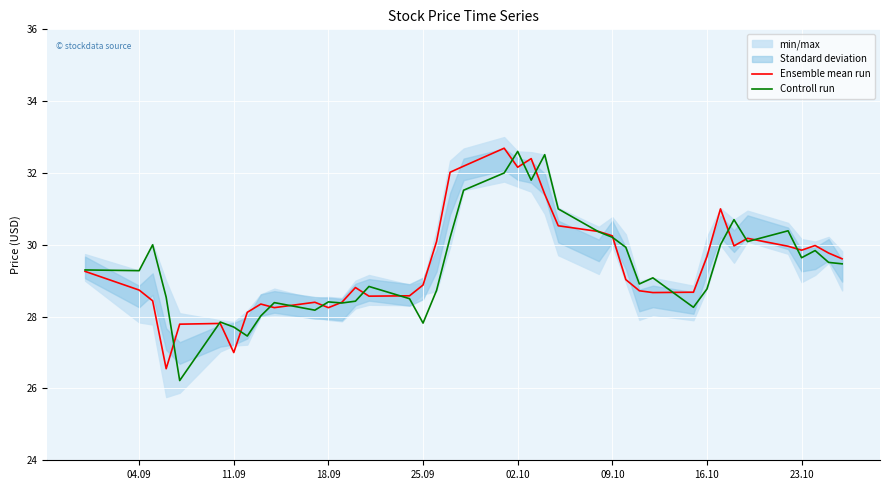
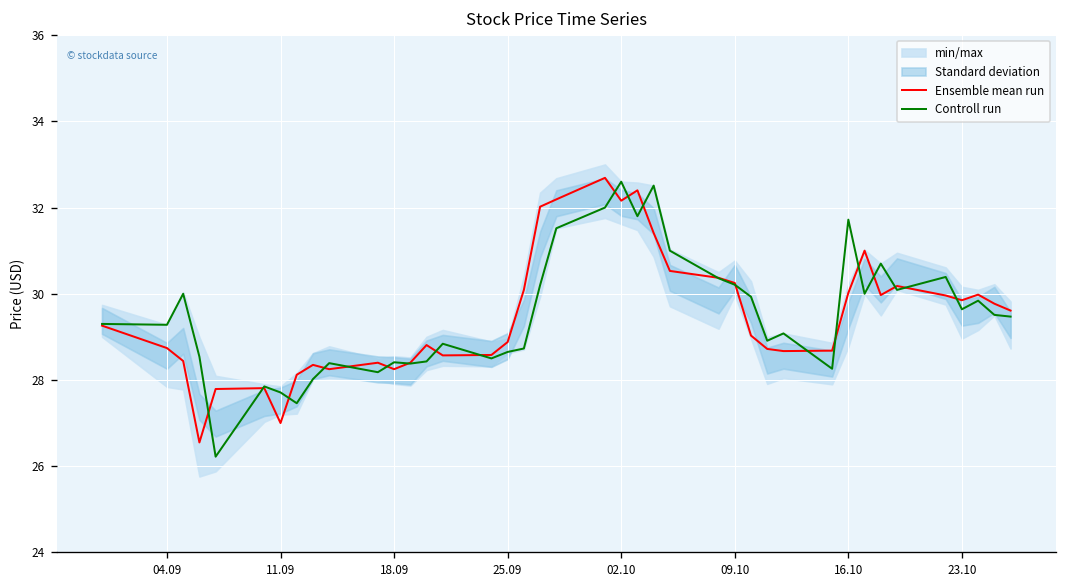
Controll run, 25.09: 27.8 -> 28.7
Ensemble mean run, 16.10: 29.7 -> 30.0
Controll run, 16.10: 28.8 -> 31.7
